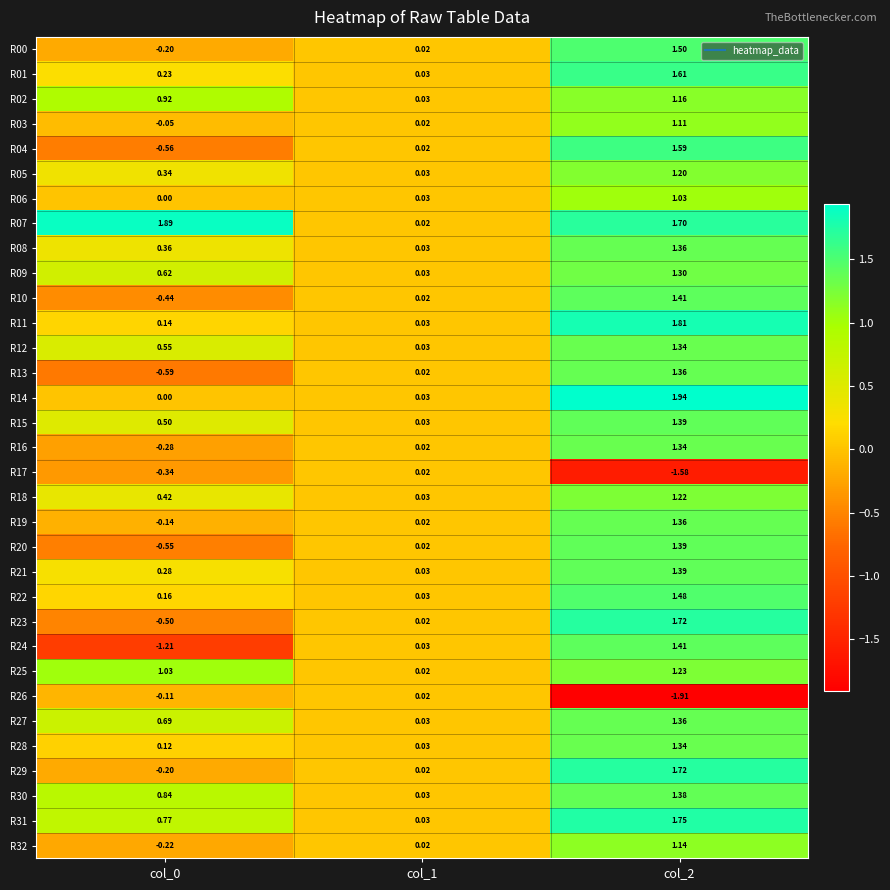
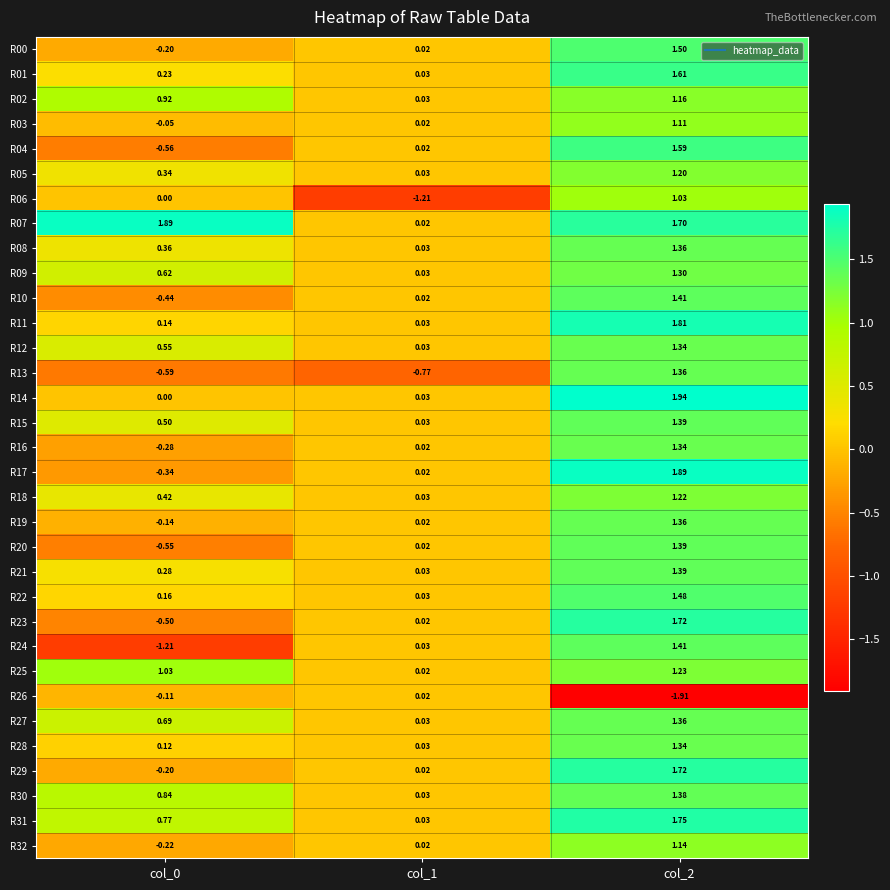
R06, col_1: 0.03 -> -1.21
R13, col_1: 0.02 -> -0.77
R17, col_2: -1.58 -> 1.89
